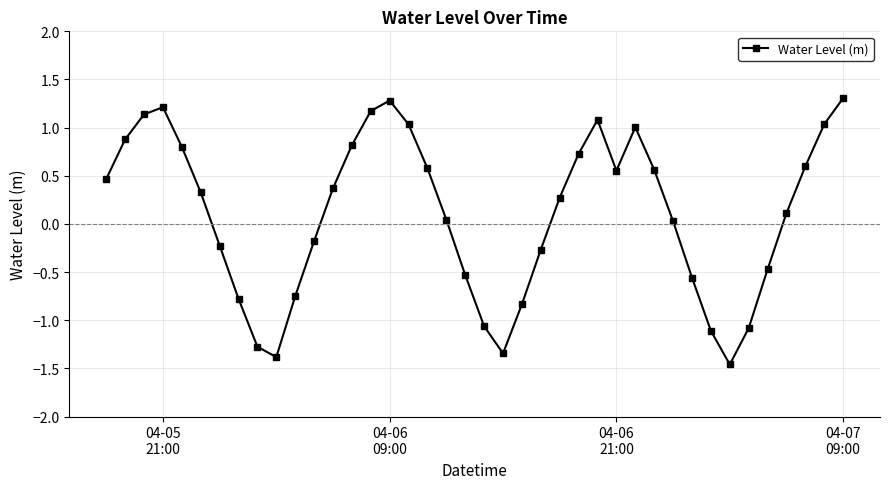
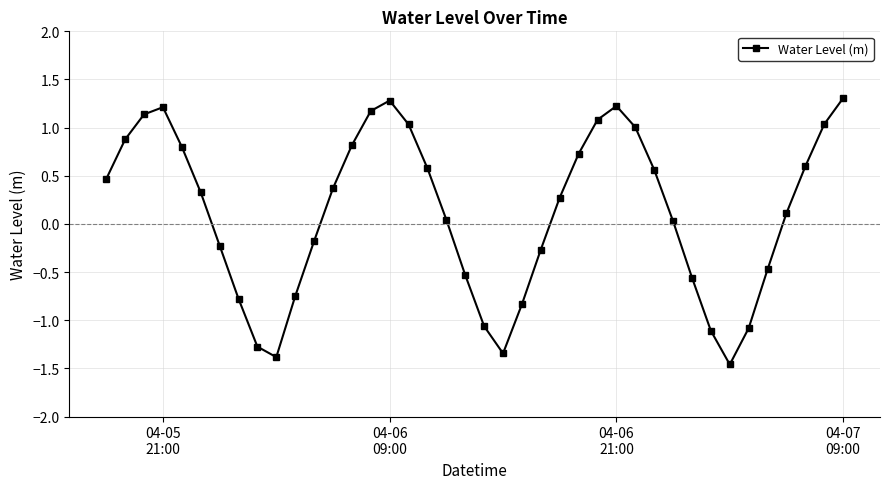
04-06 21:00: 0.6 -> 1.2
